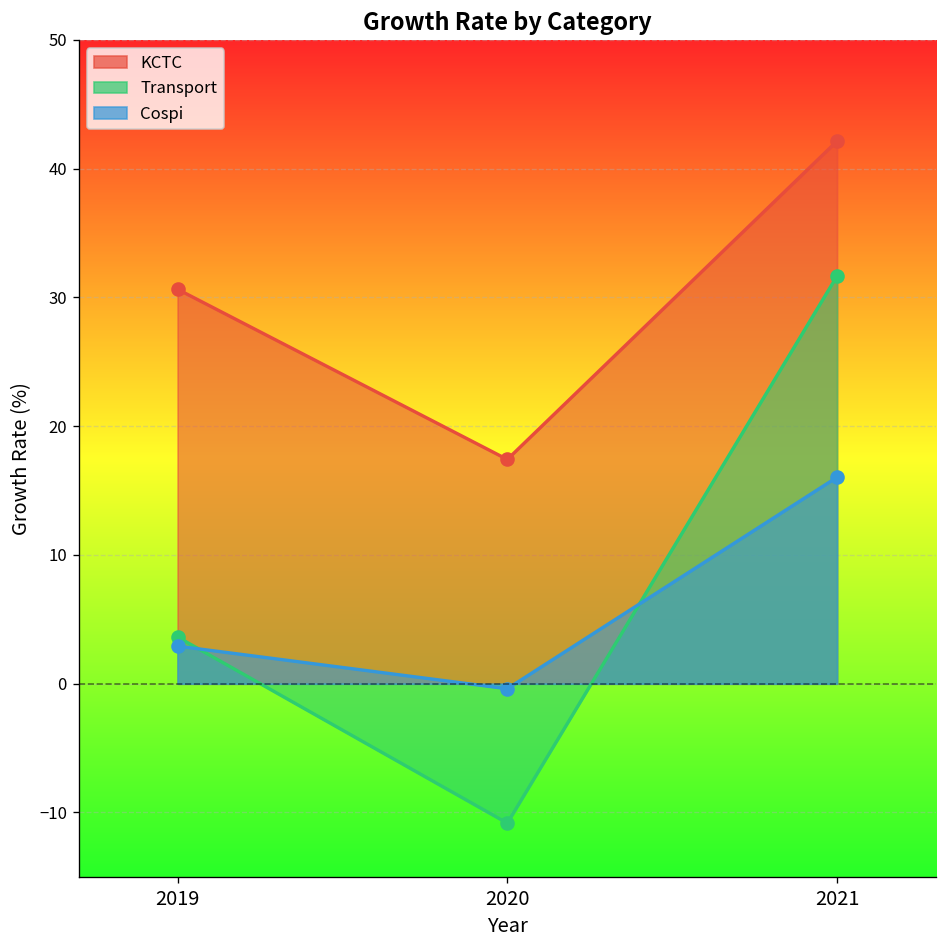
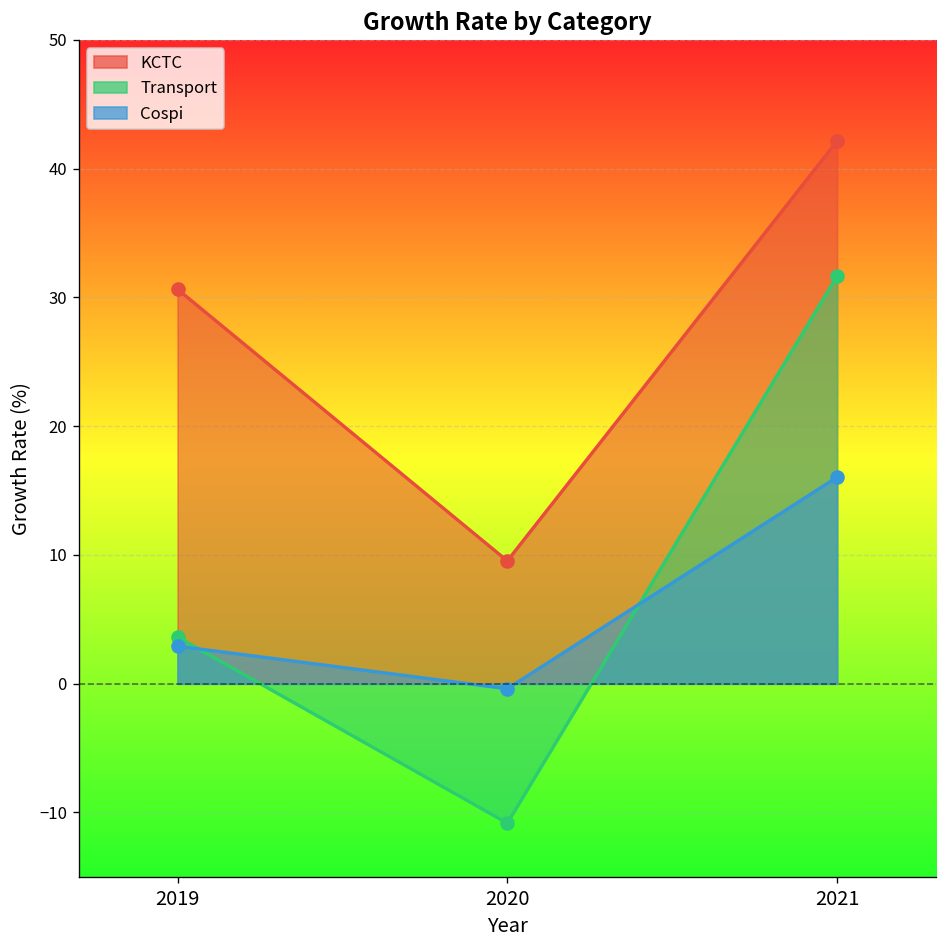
KCTC, 2020: 17.4 -> 9.5
